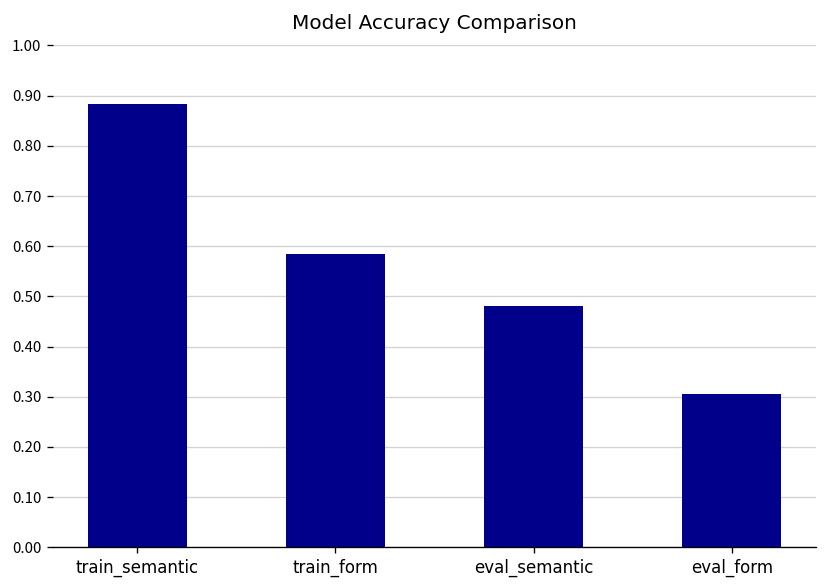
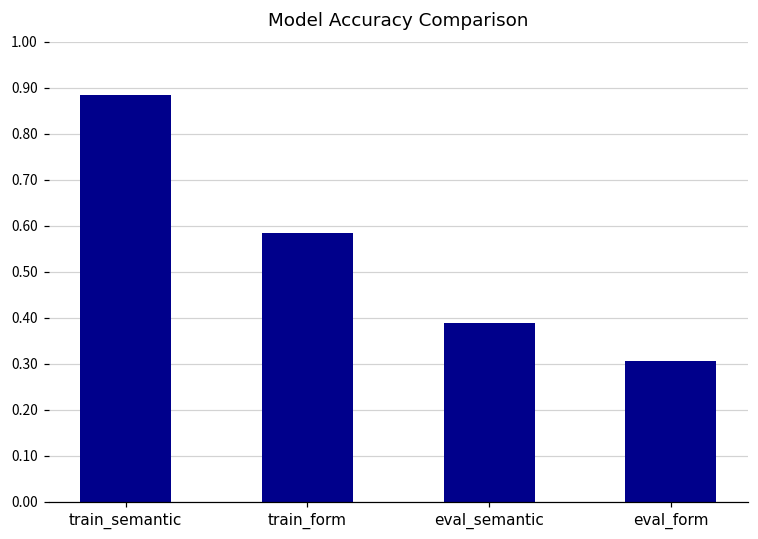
eval_semantic: 0.48 -> 0.39
